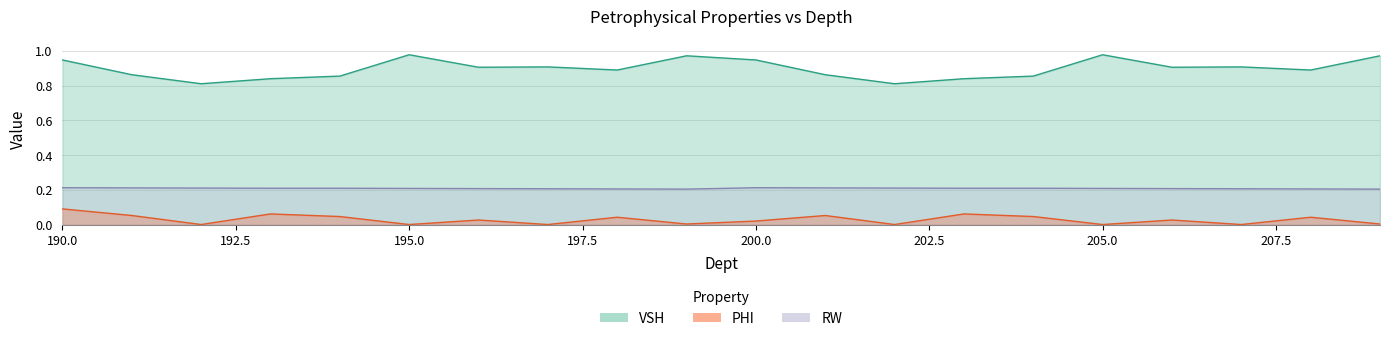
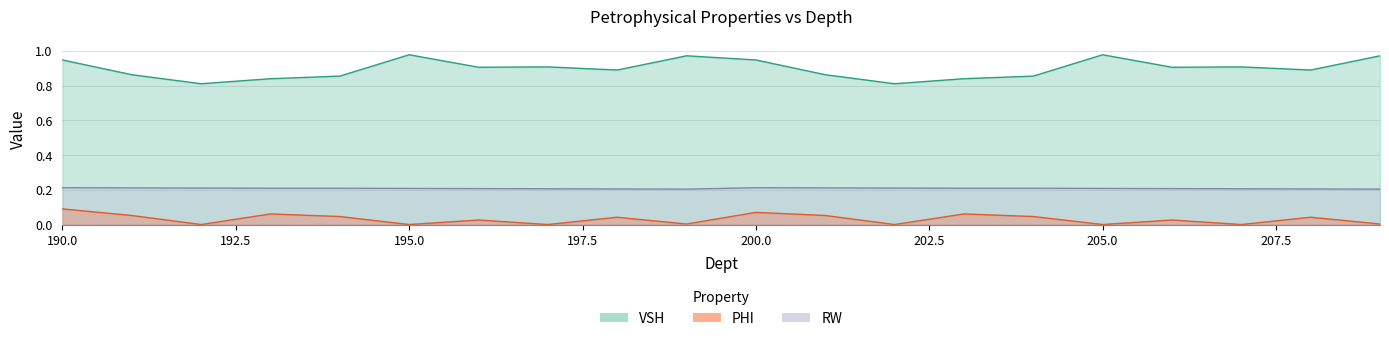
PHI, 200.0: 0.02 -> 0.07
